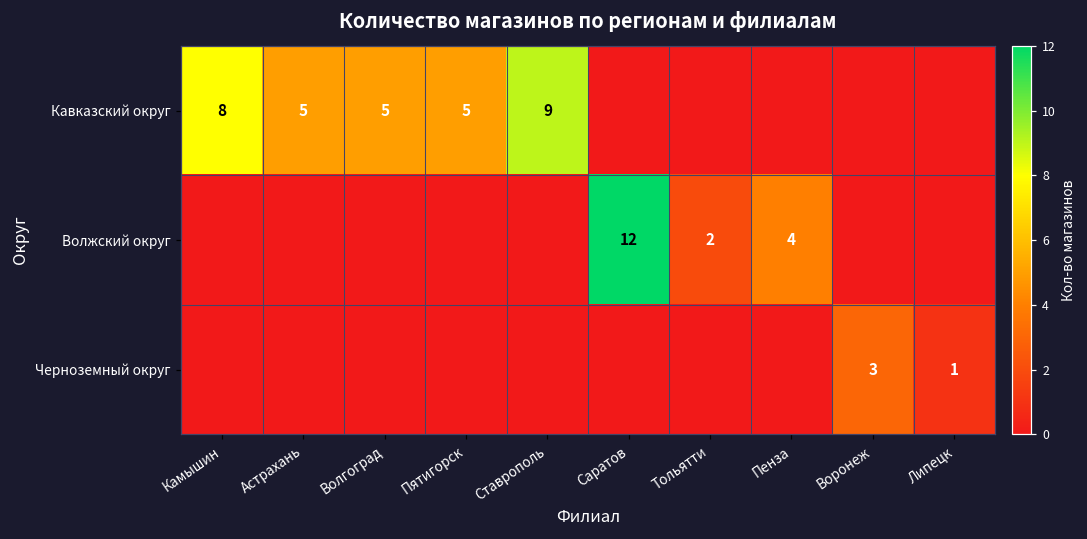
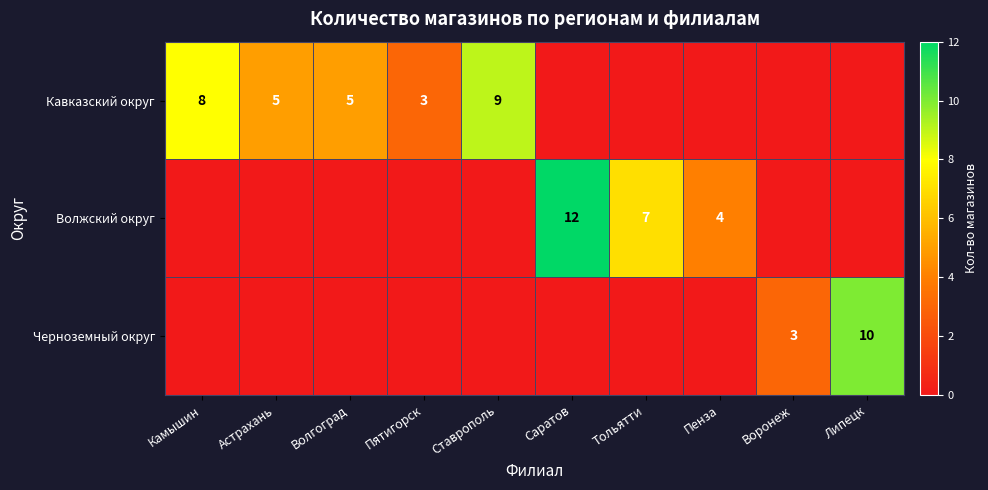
Кавказский округ, Пятигорск: 5 -> 3
Волжский округ, Тольятти: 2 -> 7
Черноземный округ, Липецк: 1 -> 10
